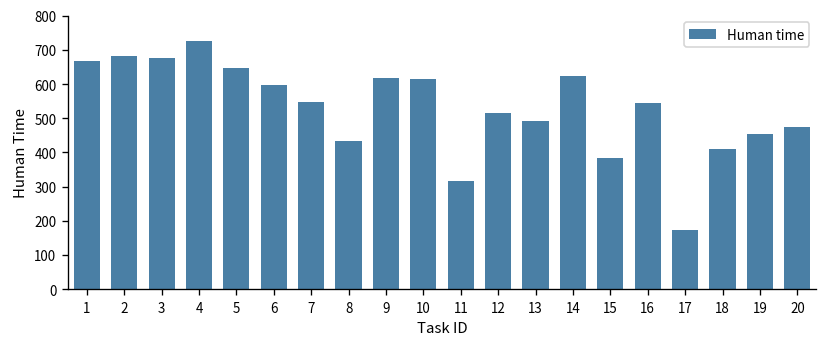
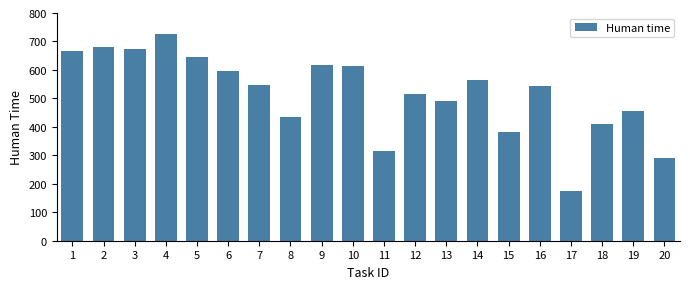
14: 620 -> 560
20: 480 -> 290
